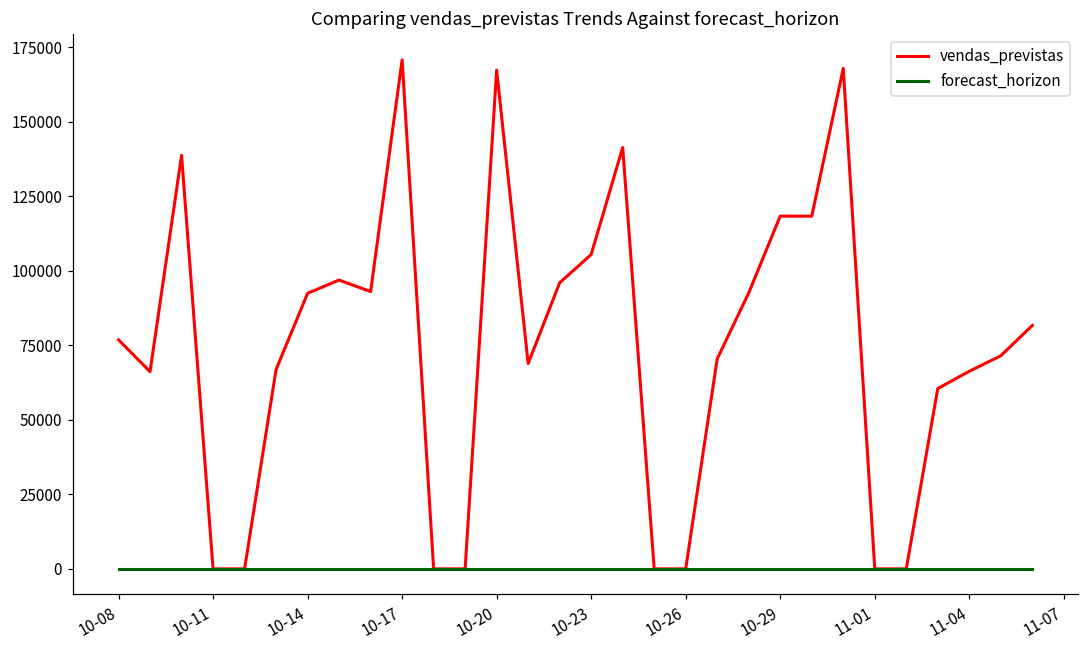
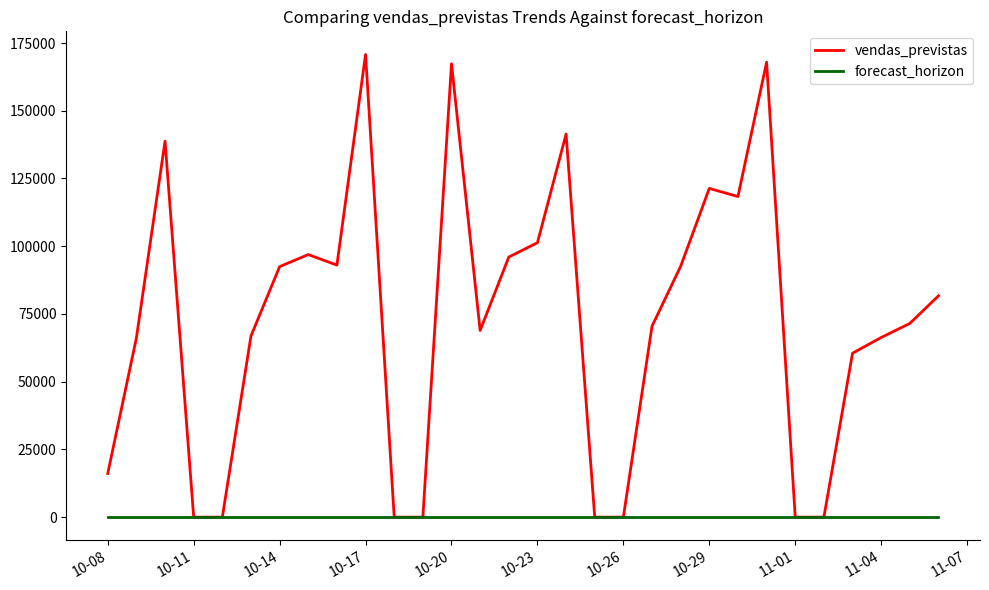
vendas_previstas, 10-08: 77000 -> 16000
vendas_previstas, 10-23: 105000 -> 101000
vendas_previstas, 10-29: 118000 -> 121000
